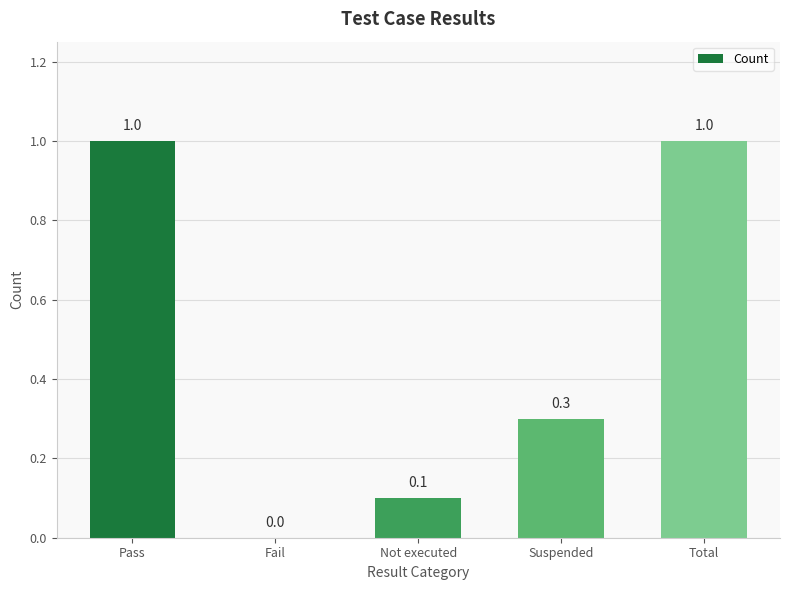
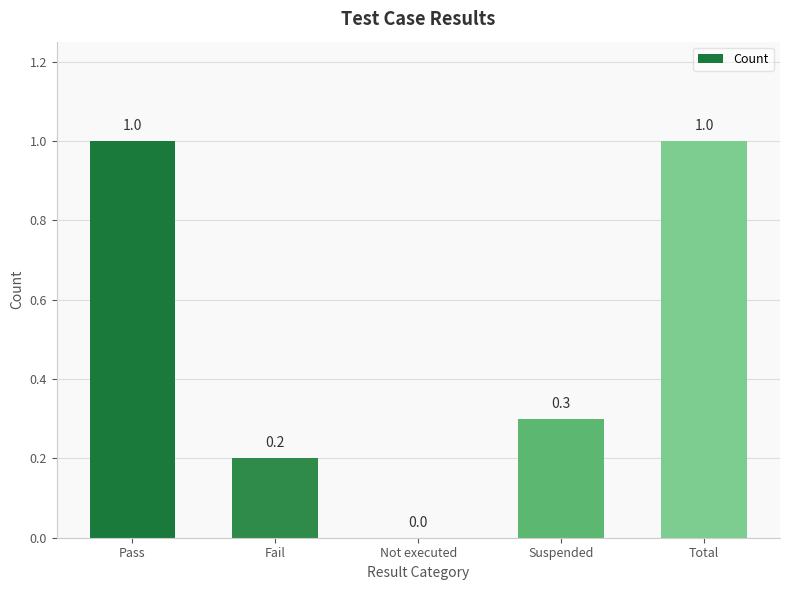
Fail: 0.0 -> 0.2
Not executed: 0.1 -> 0.0
